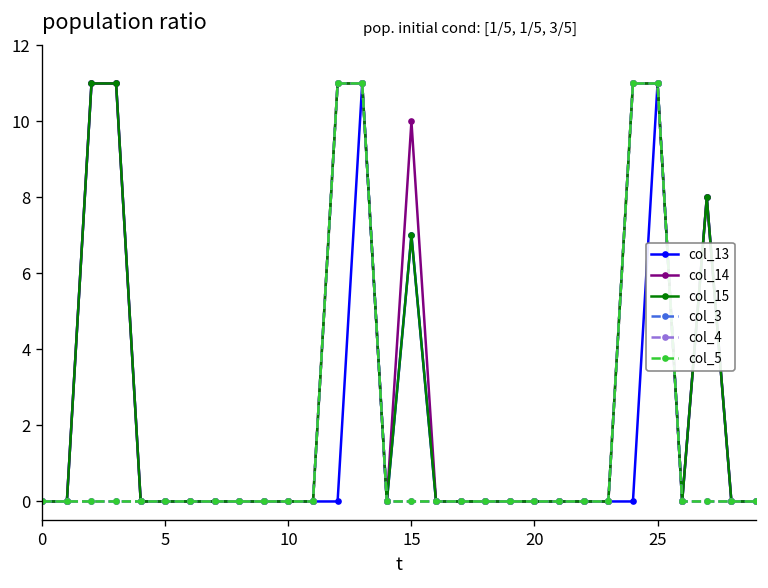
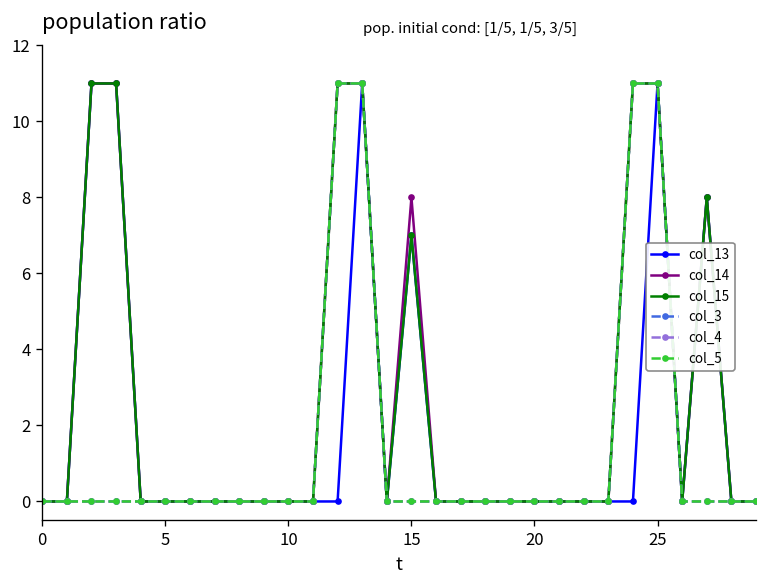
col_14, 15: 10 -> 8
